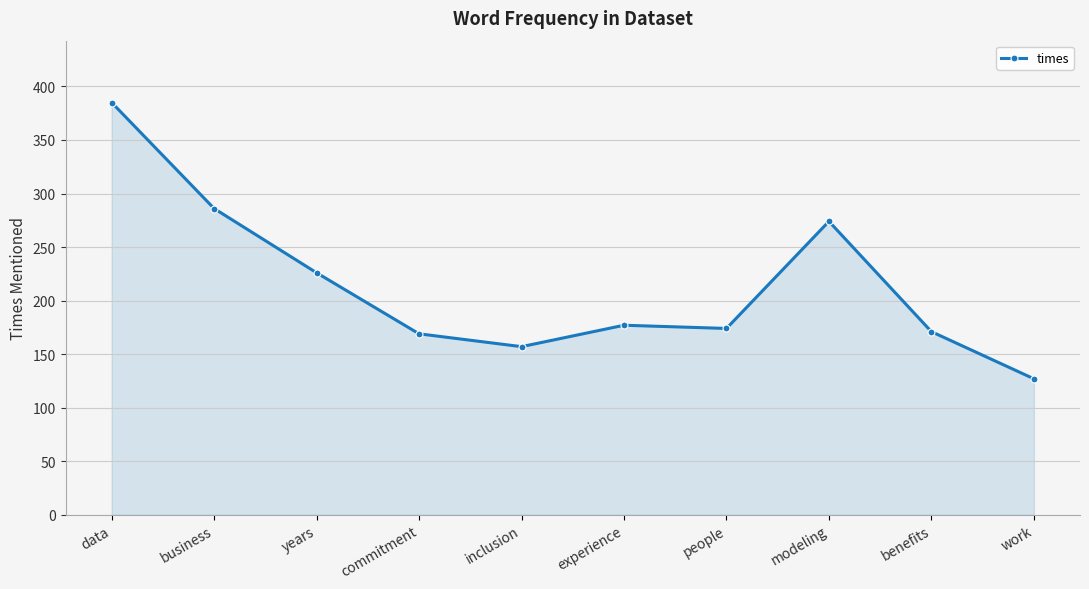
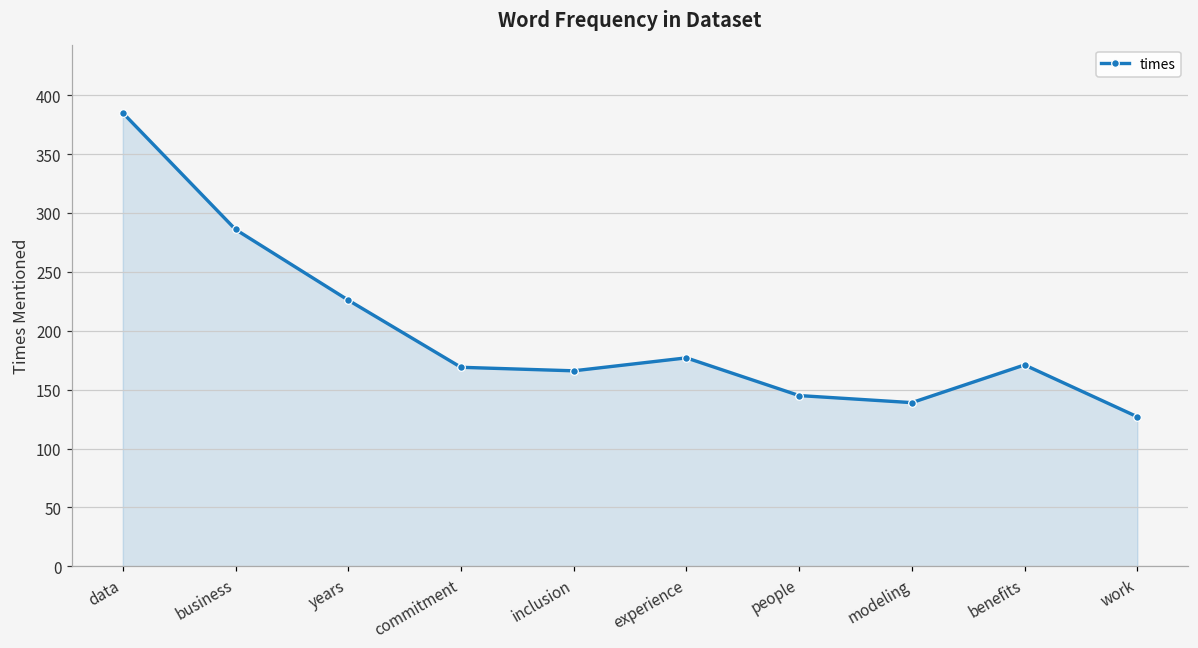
inclusion: 157 -> 166
people: 174 -> 145
modeling: 274 -> 139
